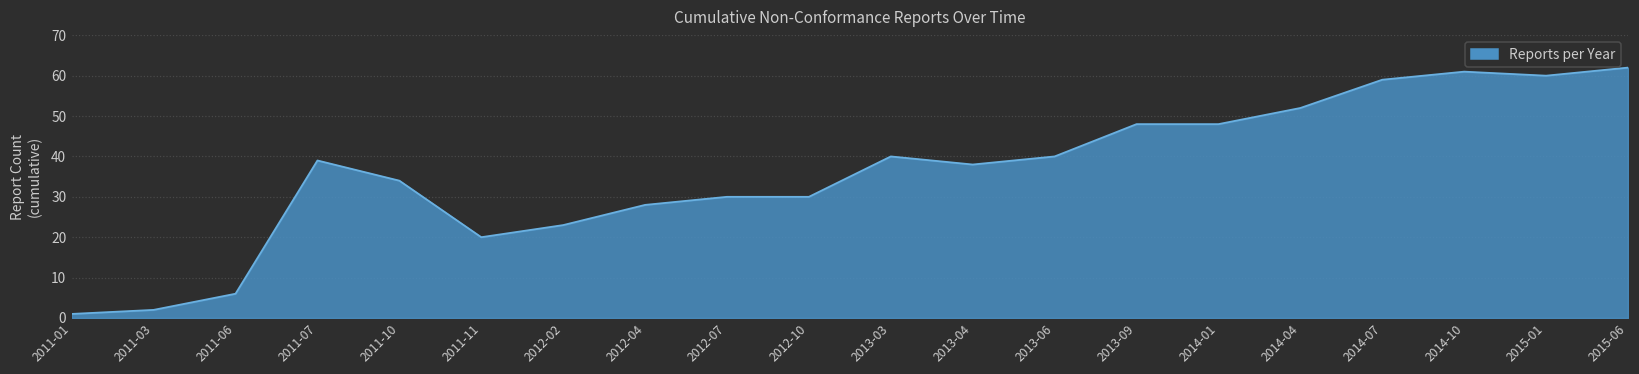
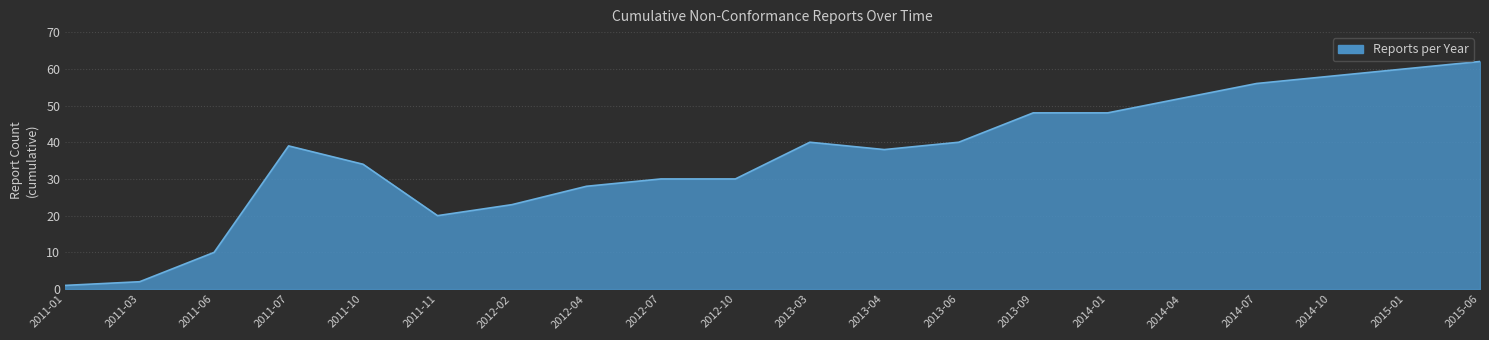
2011-06: 6 -> 10
2014-07: 59 -> 56
2014-10: 61 -> 58
